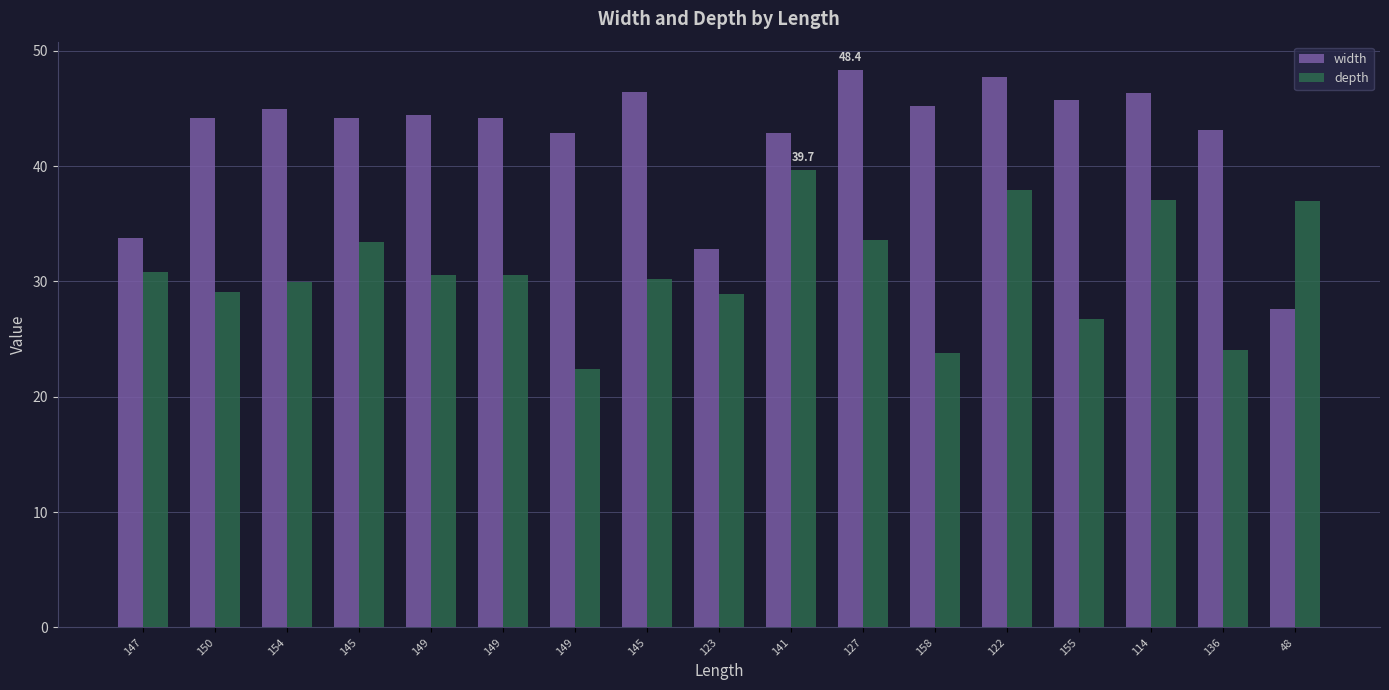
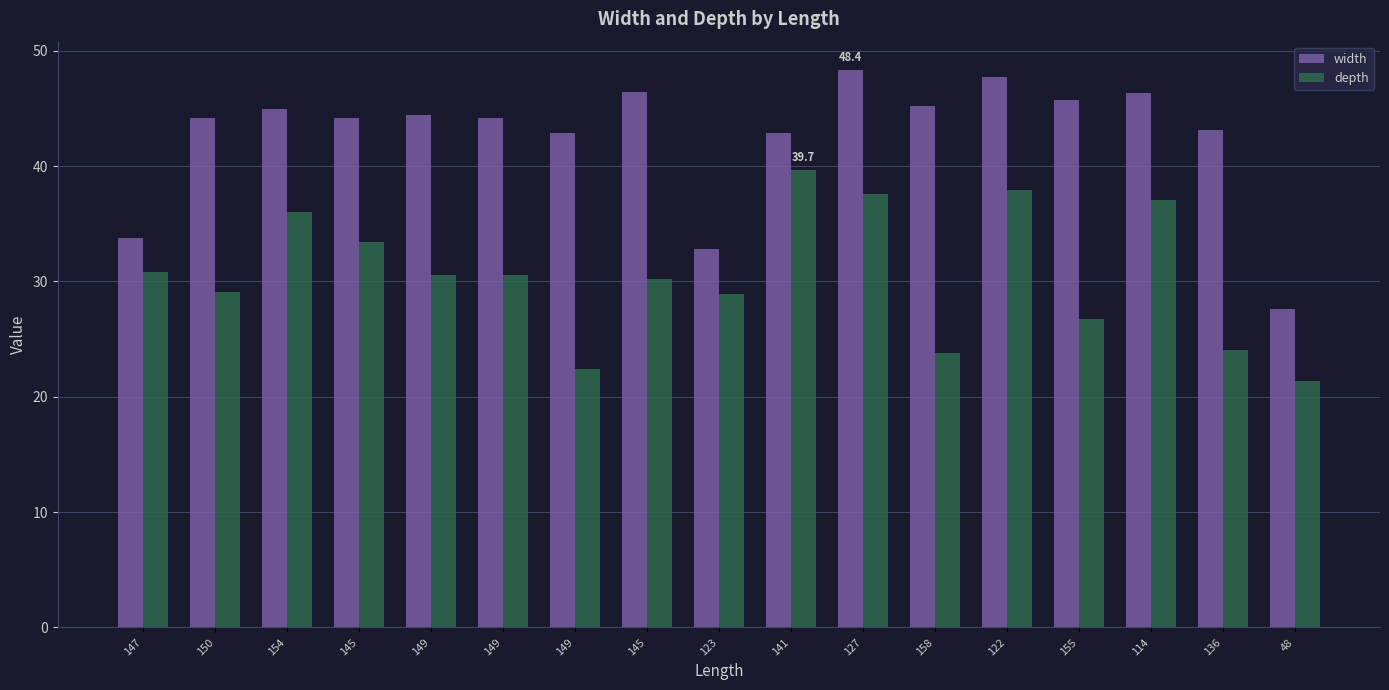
depth, 154: 29.9 -> 36.0
depth, 127: 33.6 -> 37.6
depth, 48: 37.0 -> 21.4
